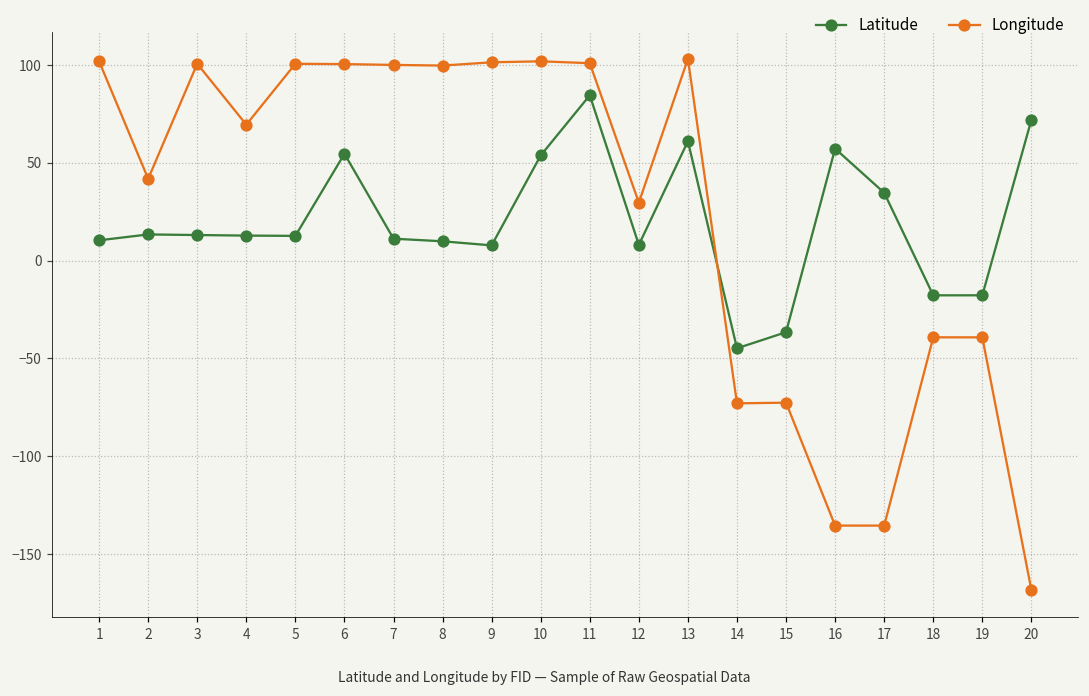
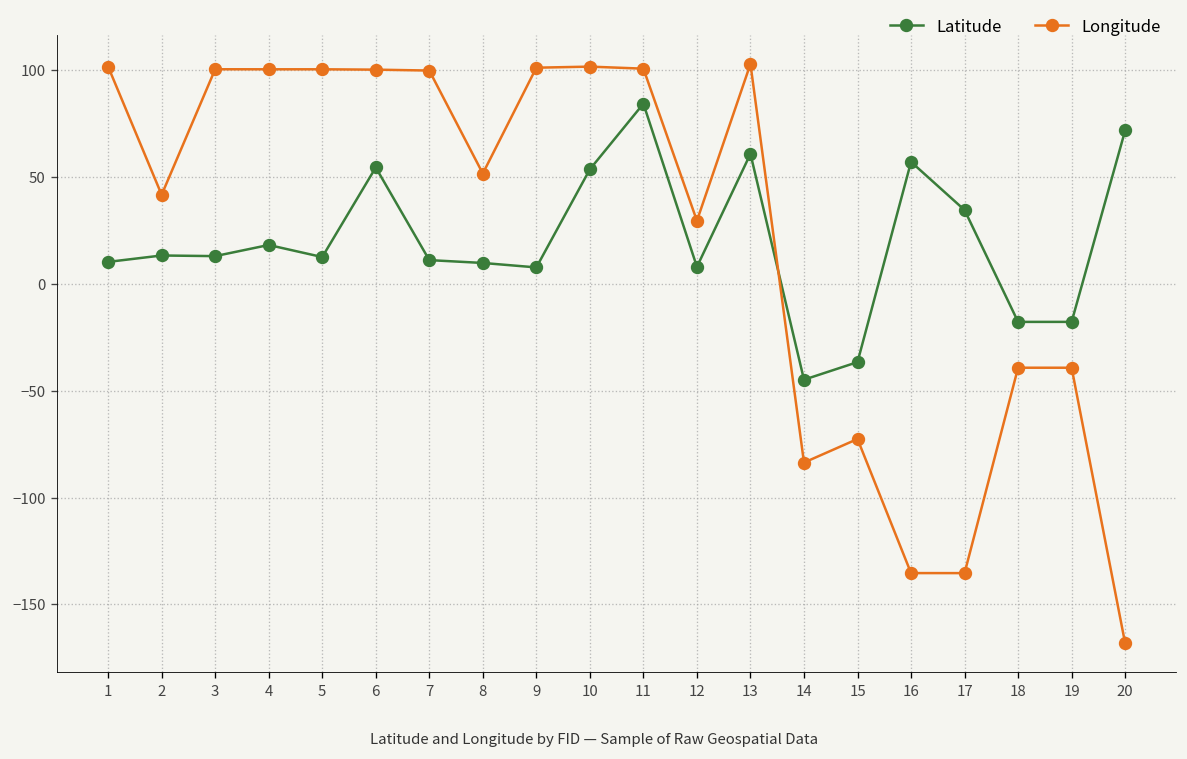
Latitude, 4: 13 -> 18
Longitude, 4: 69 -> 101
Longitude, 8: 100 -> 52
Longitude, 14: -73 -> -84
